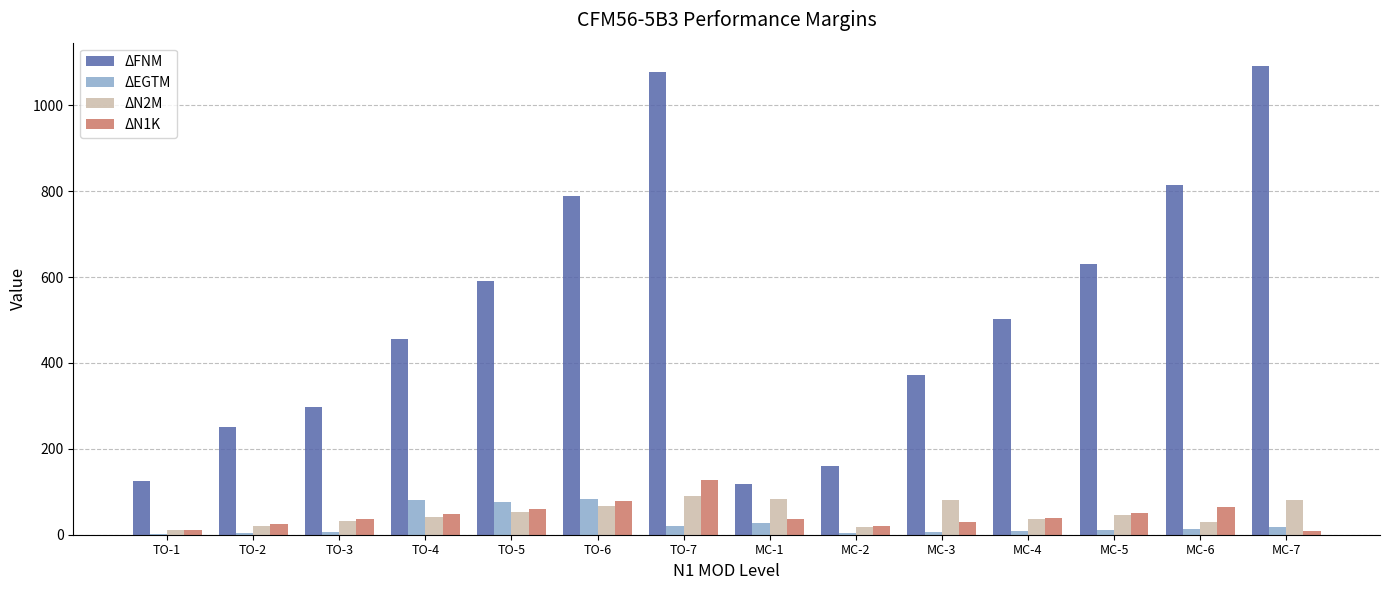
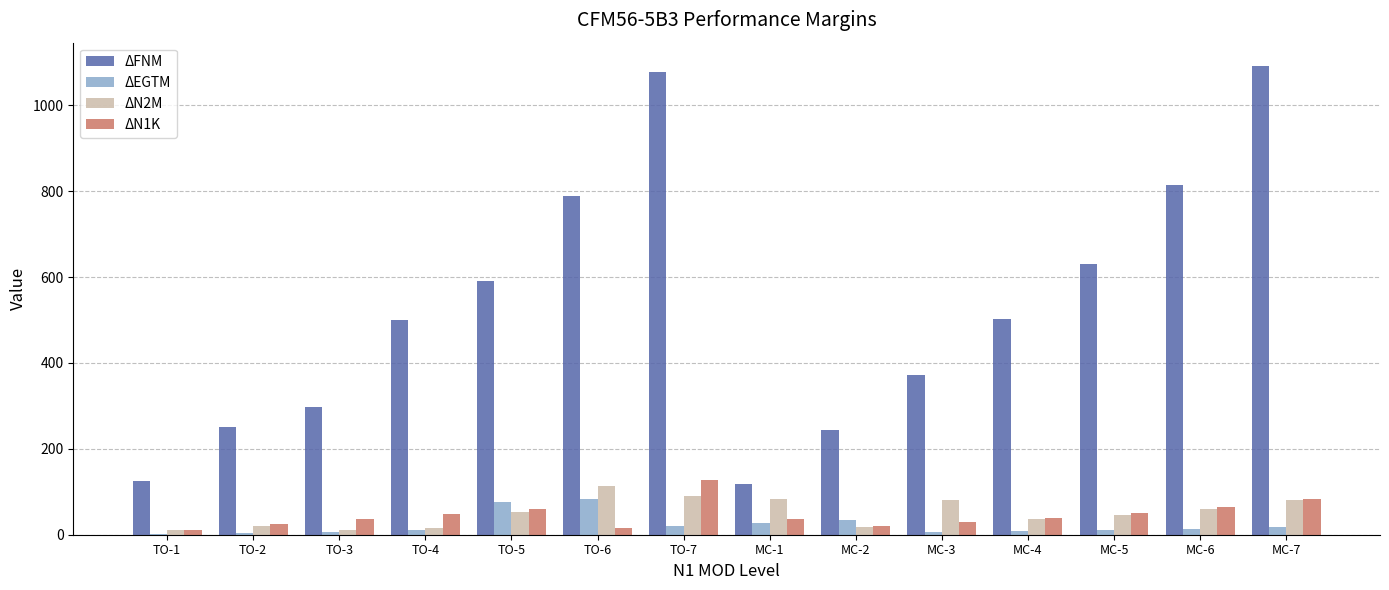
ΔN2M, TO-3: 30 -> 10
ΔFNM, TO-4: 460 -> 500
ΔEGTM, TO-4: 80 -> 10
ΔN2M, TO-4: 40 -> 20
ΔN2M, TO-6: 70 -> 110
ΔN1K, TO-6: 80 -> 20
ΔFNM, MC-2: 160 -> 240
ΔEGTM, MC-2: 0 -> 30
ΔN2M, MC-6: 30 -> 60
ΔN1K, MC-7: 10 -> 80
